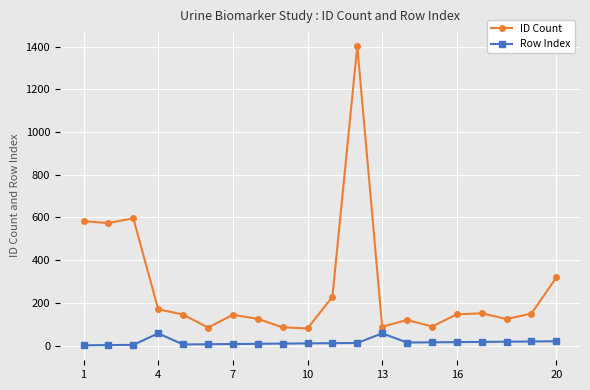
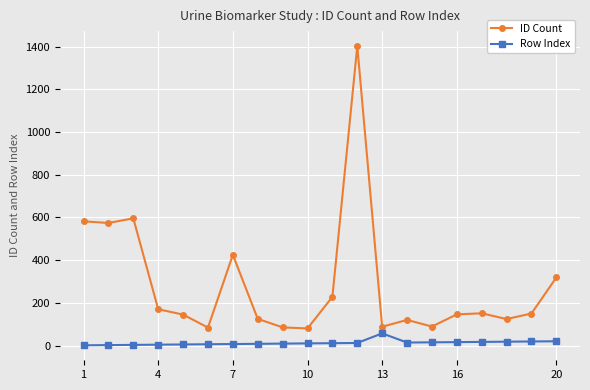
Row Index, 4: 60 -> 0
ID Count, 7: 140 -> 430
